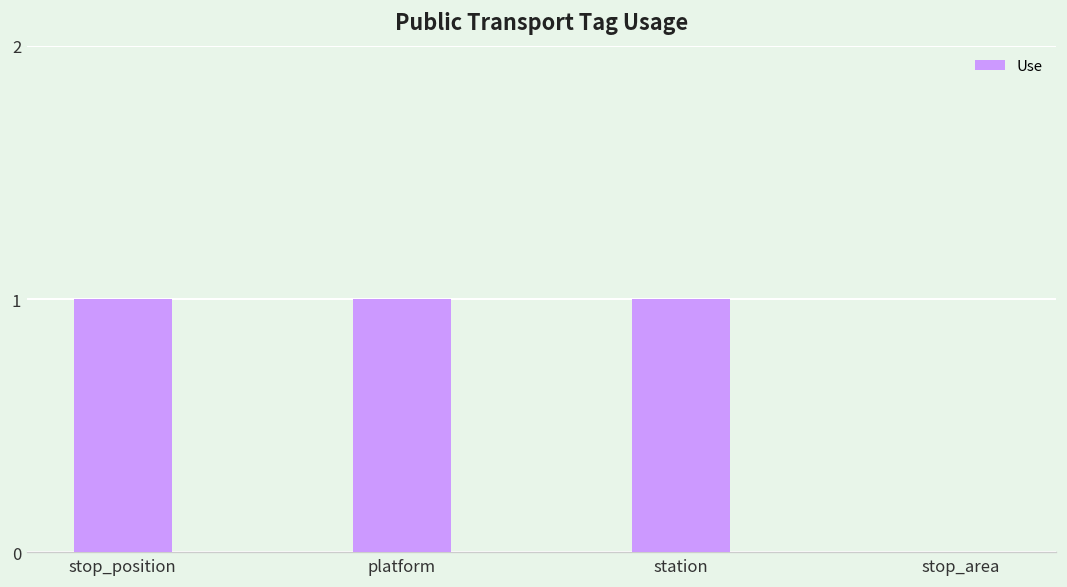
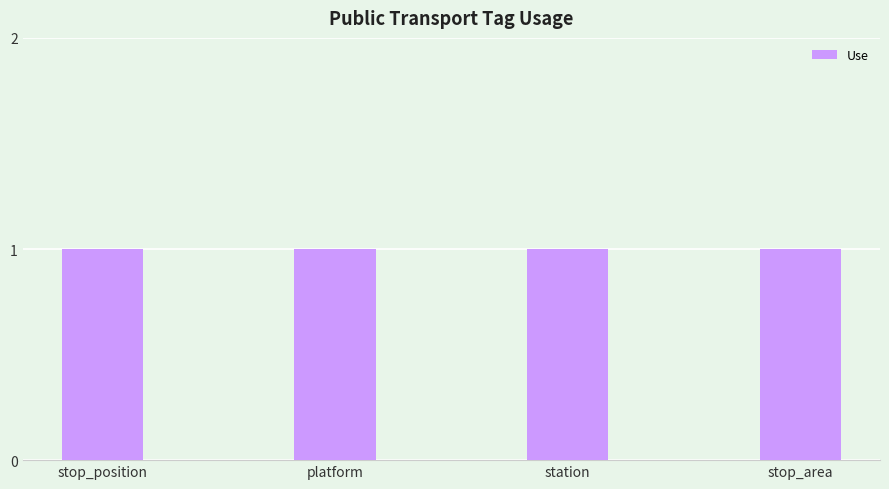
stop_area: 0 -> 1
